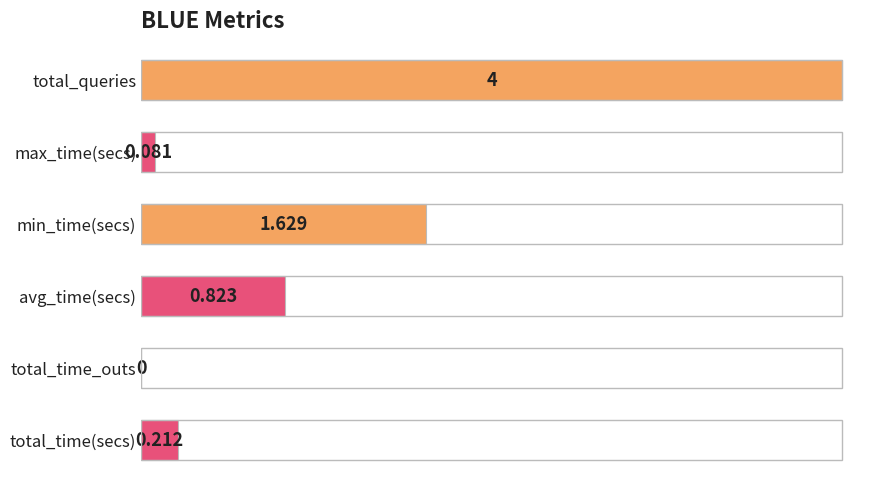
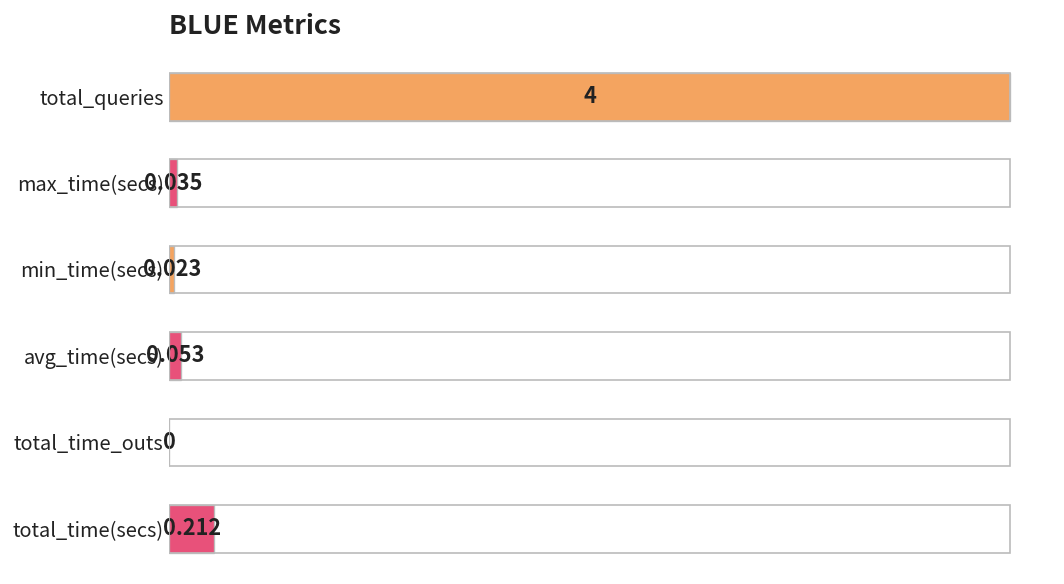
max_time(secs): 0.081 -> 0.035
min_time(secs): 1.629 -> 0.023
avg_time(secs): 0.823 -> 0.053
